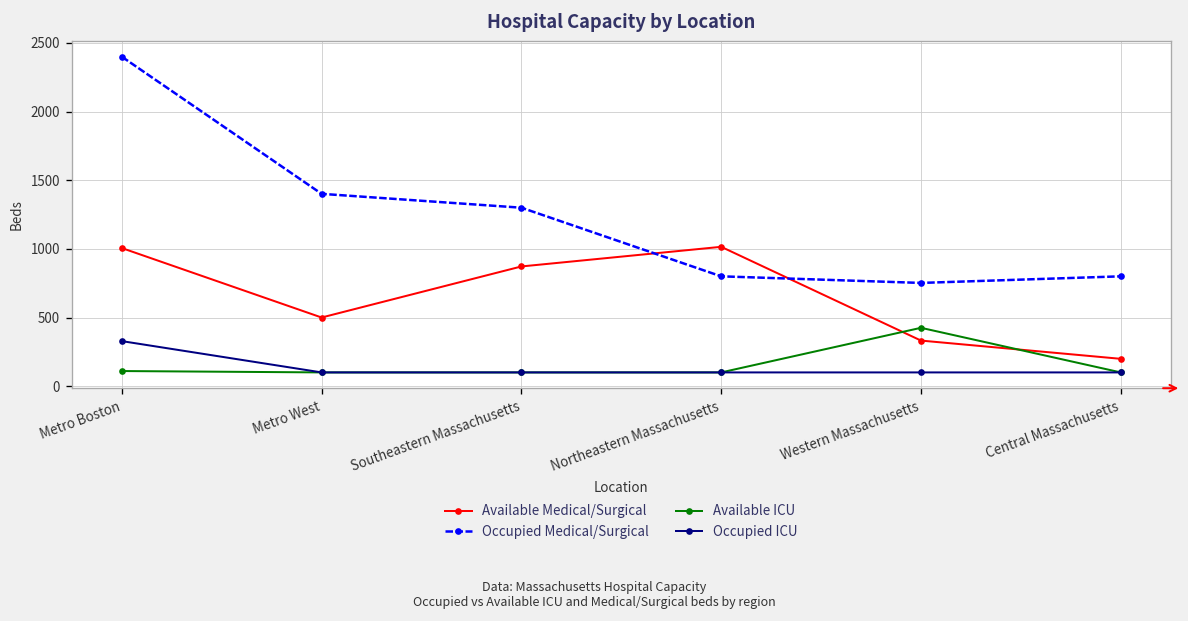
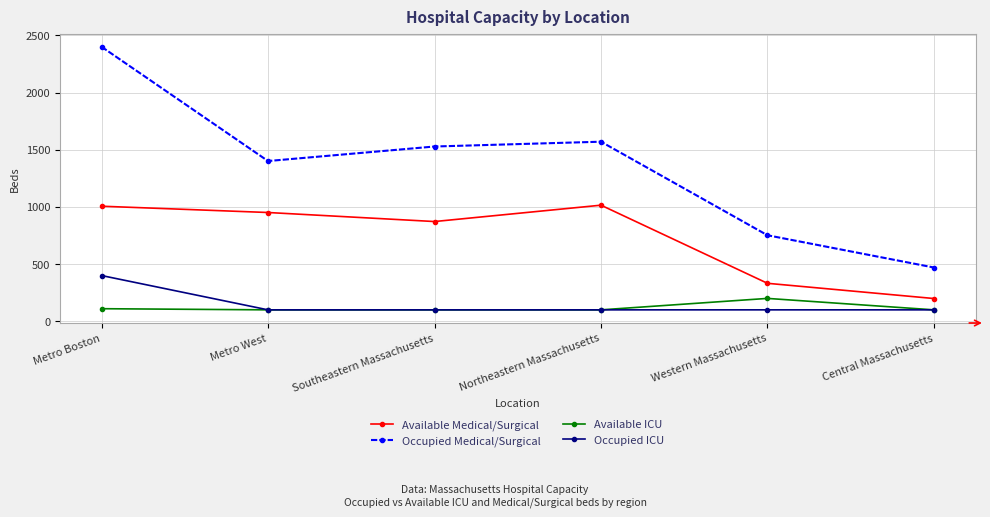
Occupied ICU, Metro Boston: 330 -> 400
Available Medical/Surgical, Metro West: 500 -> 950
Occupied Medical/Surgical, Southeastern Massachusetts: 1300 -> 1530
Occupied Medical/Surgical, Northeastern Massachusetts: 800 -> 1570
Available ICU, Western Massachusetts: 430 -> 200
Occupied Medical/Surgical, Central Massachusetts: 800 -> 470
